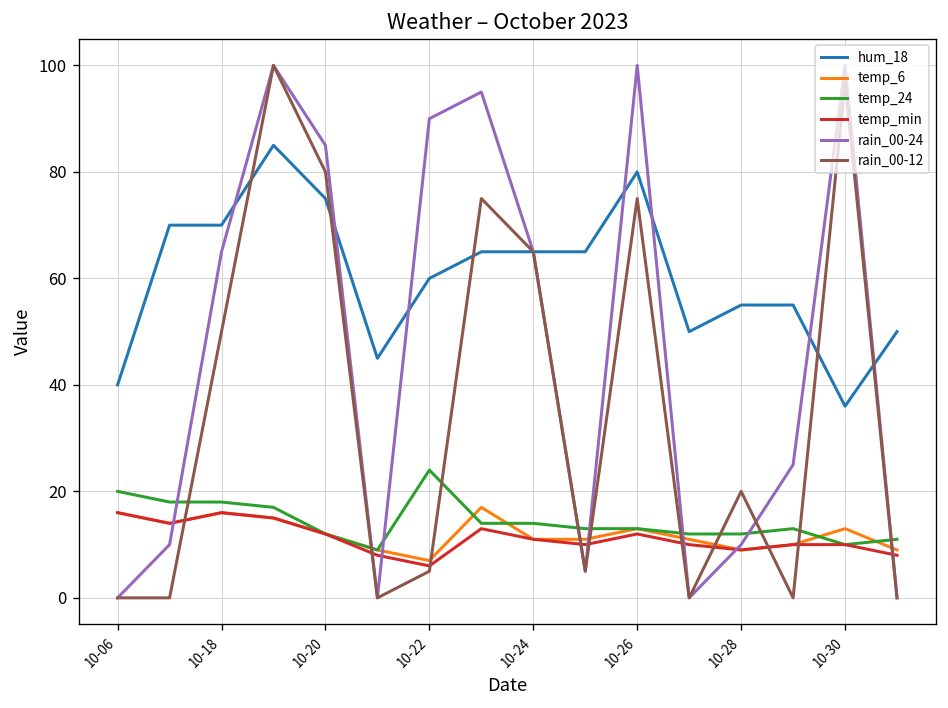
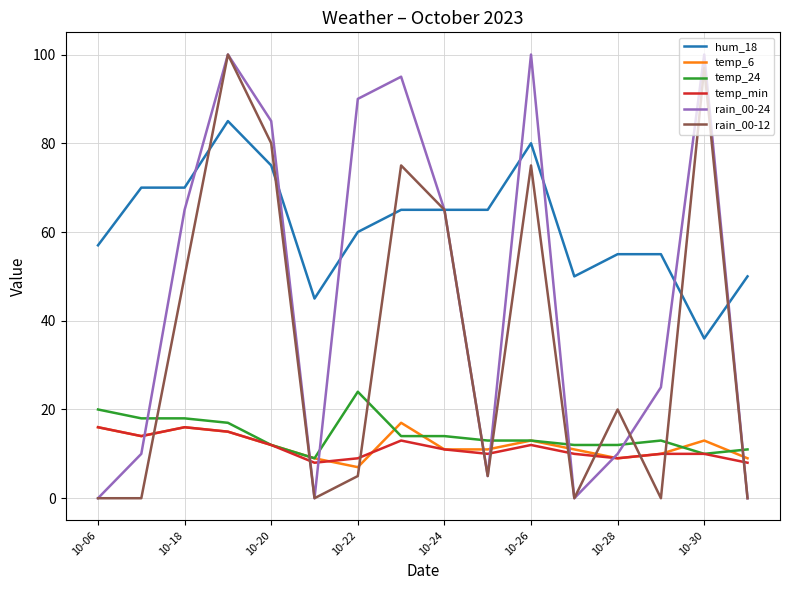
hum_18, 10-06: 40 -> 57
temp_min, 10-22: 6 -> 9
